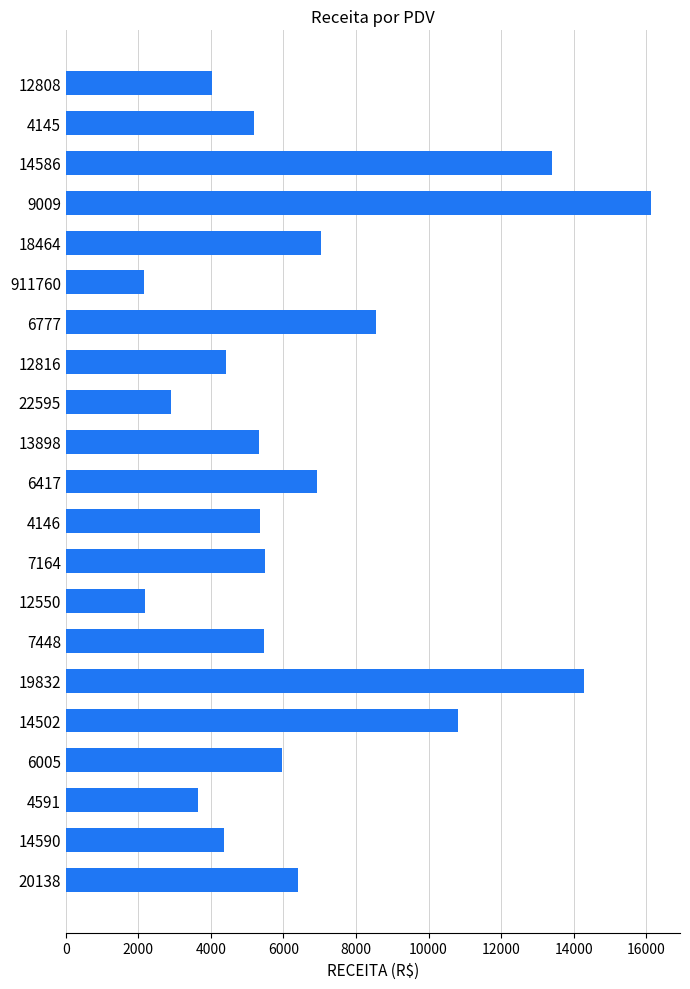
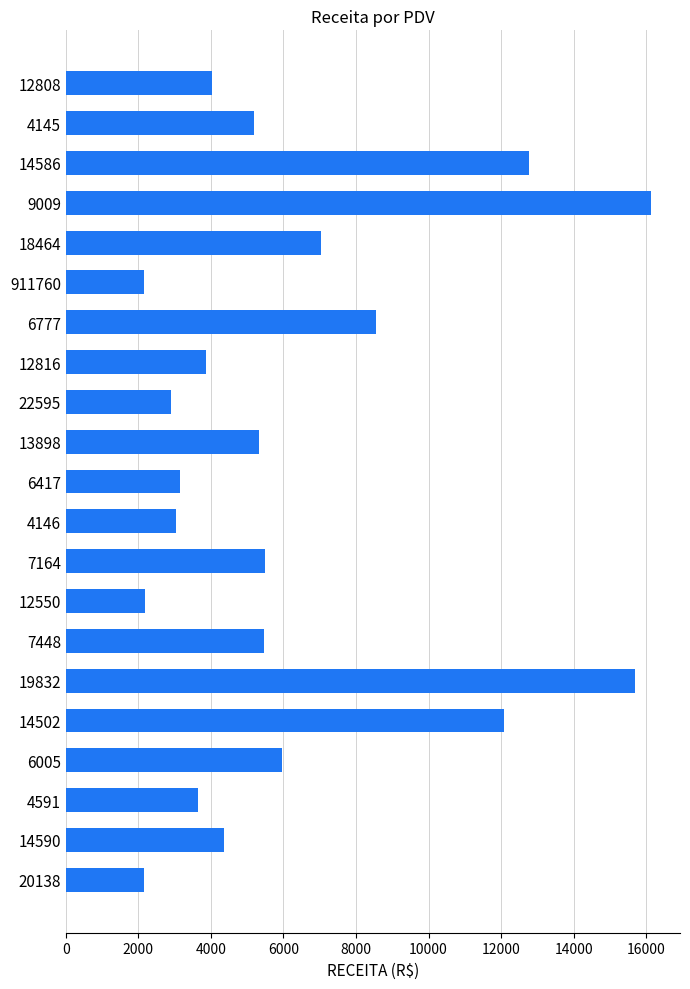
14586: 13400 -> 12800
12816: 4400 -> 3900
6417: 6900 -> 3100
4146: 5300 -> 3000
19832: 14300 -> 15700
14502: 10800 -> 12100
20138: 6400 -> 2200
